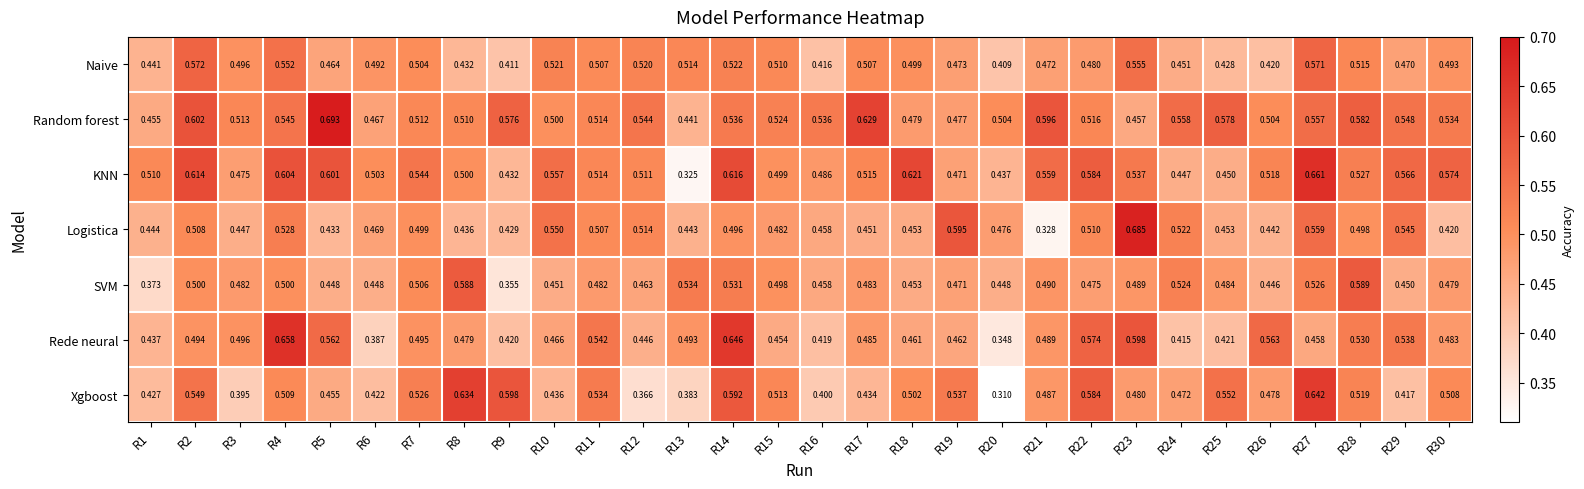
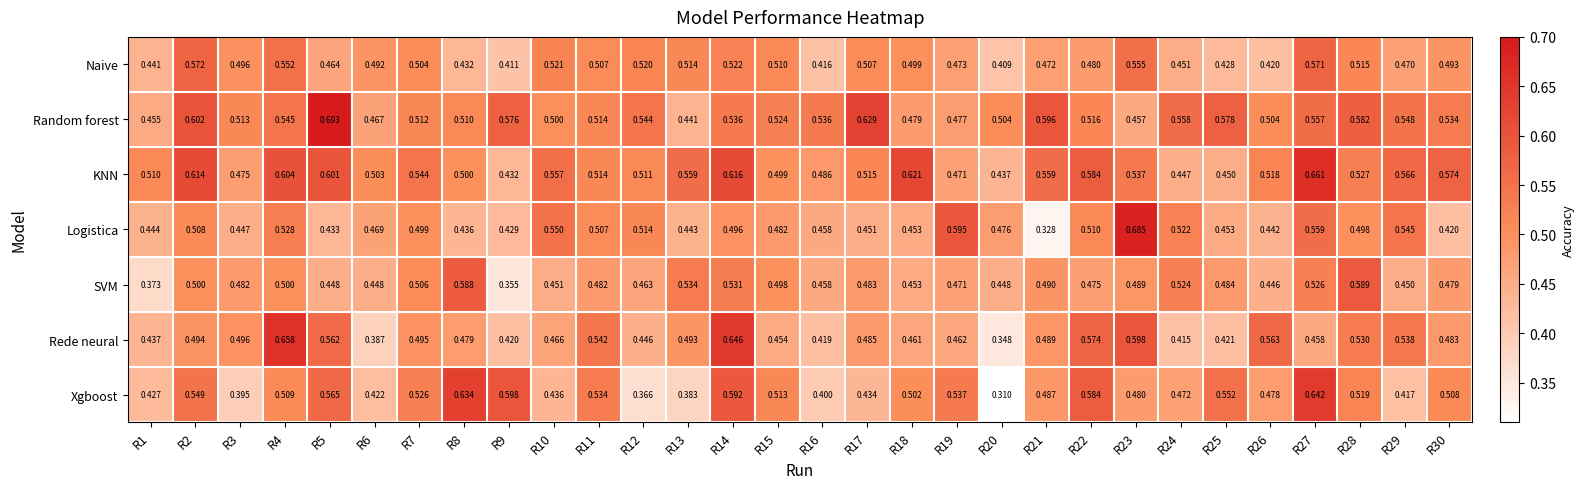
KNN, R13: 0.325 -> 0.559
Xgboost, R5: 0.455 -> 0.565
